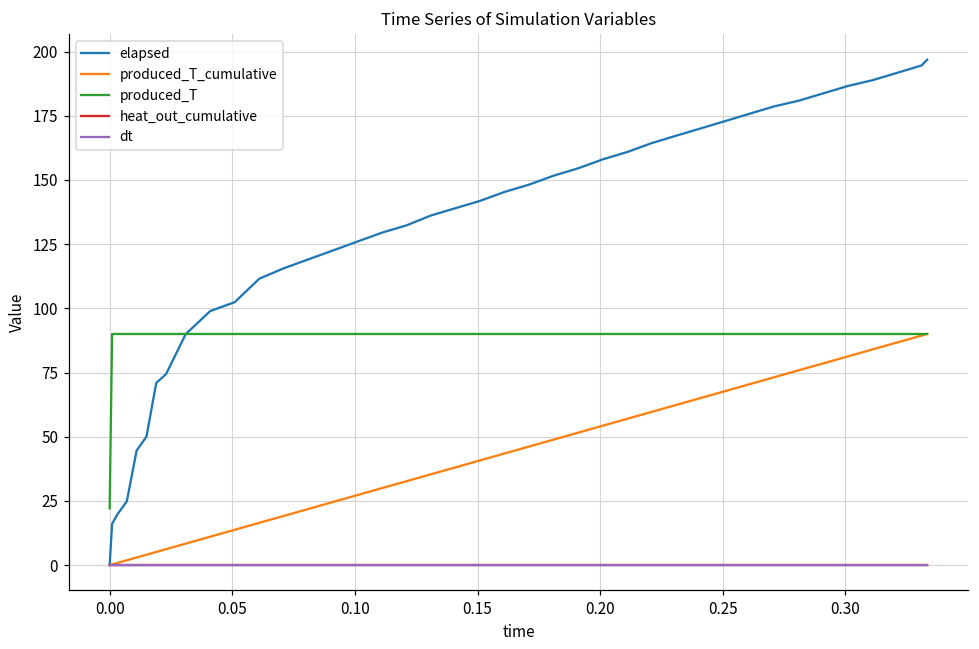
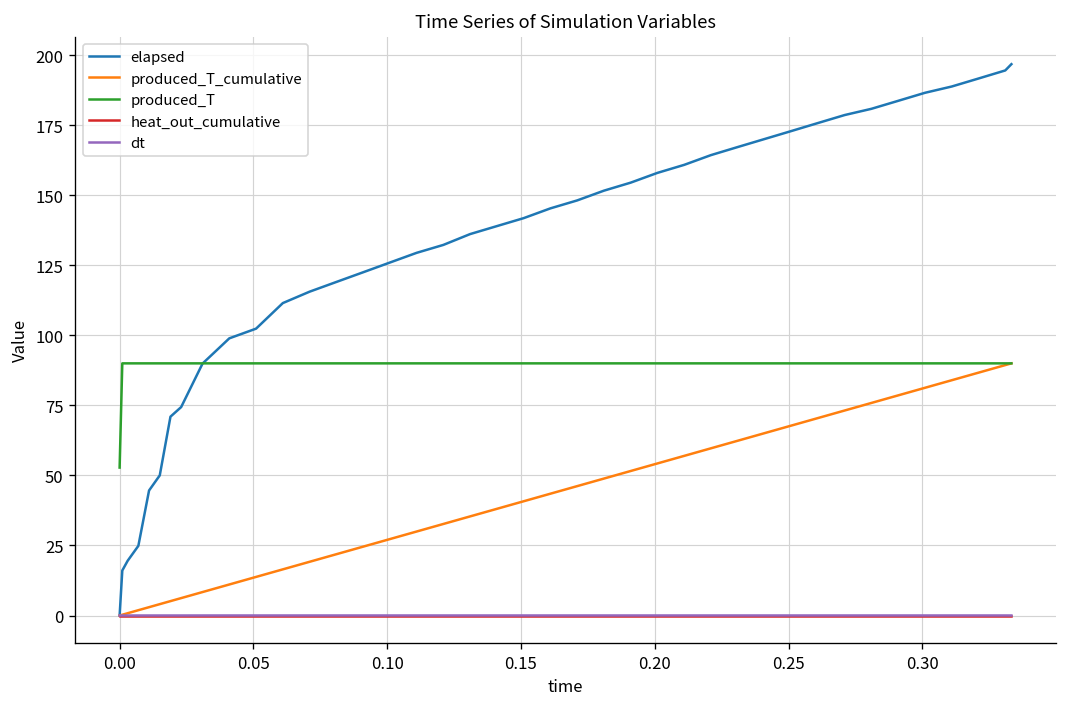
produced_T, 0.00: 22 -> 53
